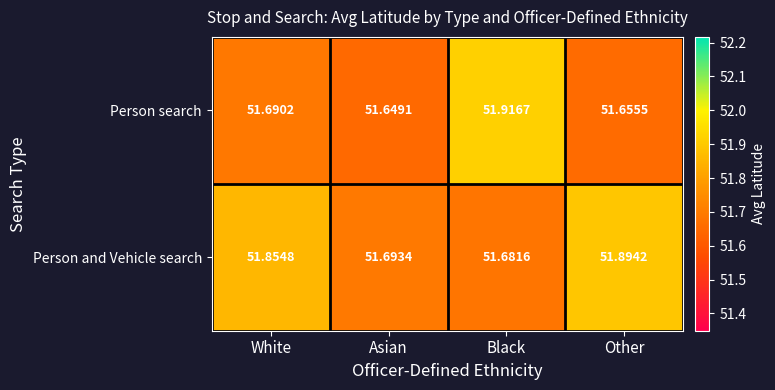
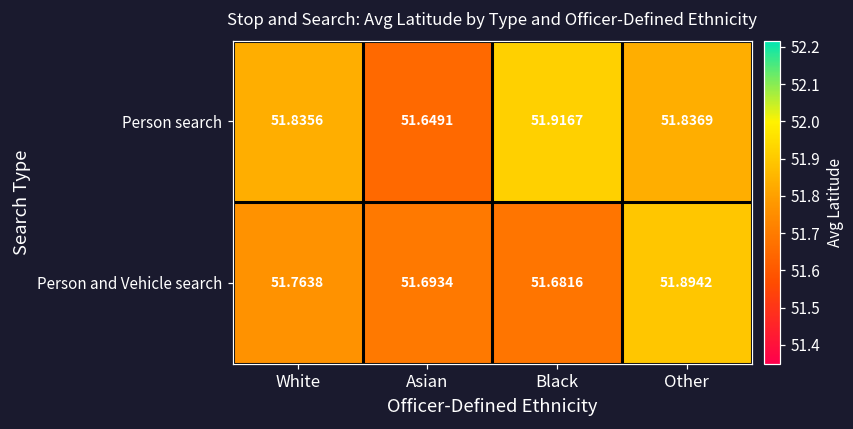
Person search, White: 51.6902 -> 51.8356
Person search, Other: 51.6555 -> 51.8369
Person and Vehicle search, White: 51.8548 -> 51.7638
